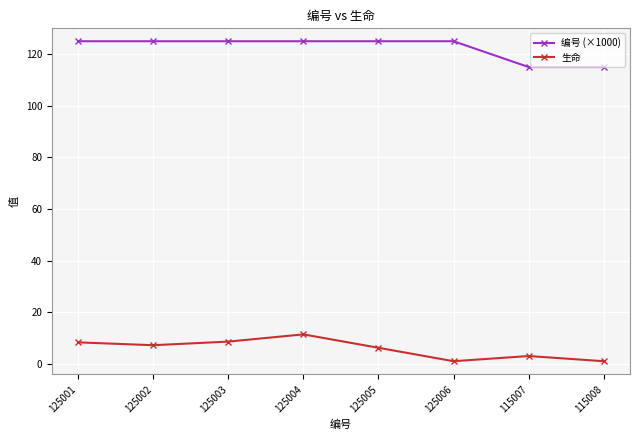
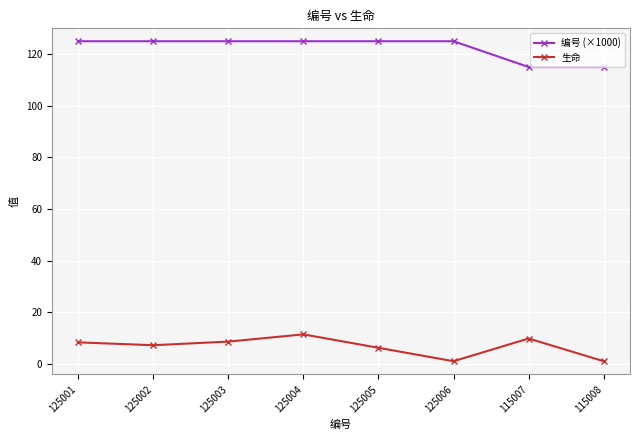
生命, 115007: 3 -> 10
